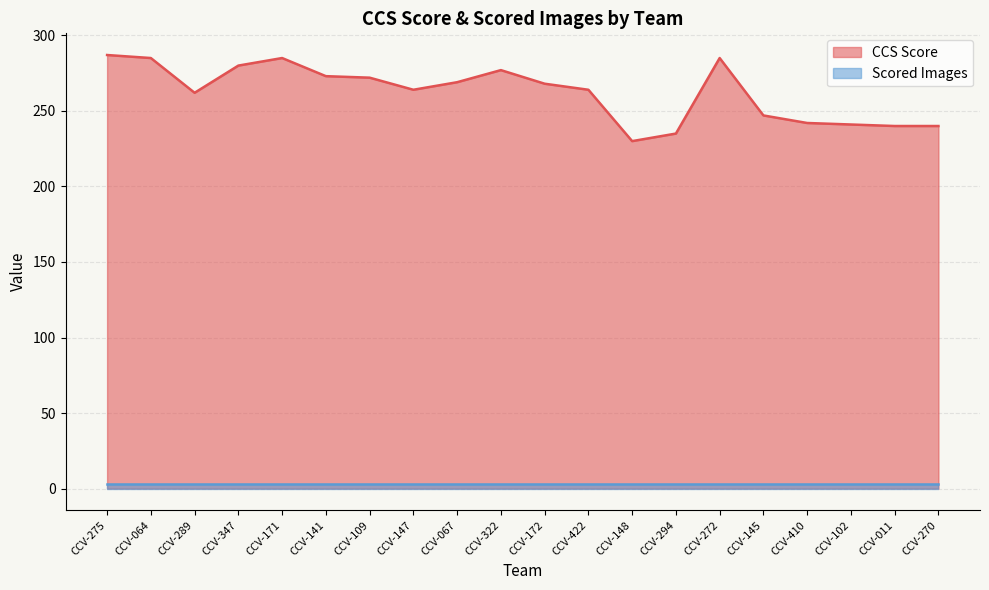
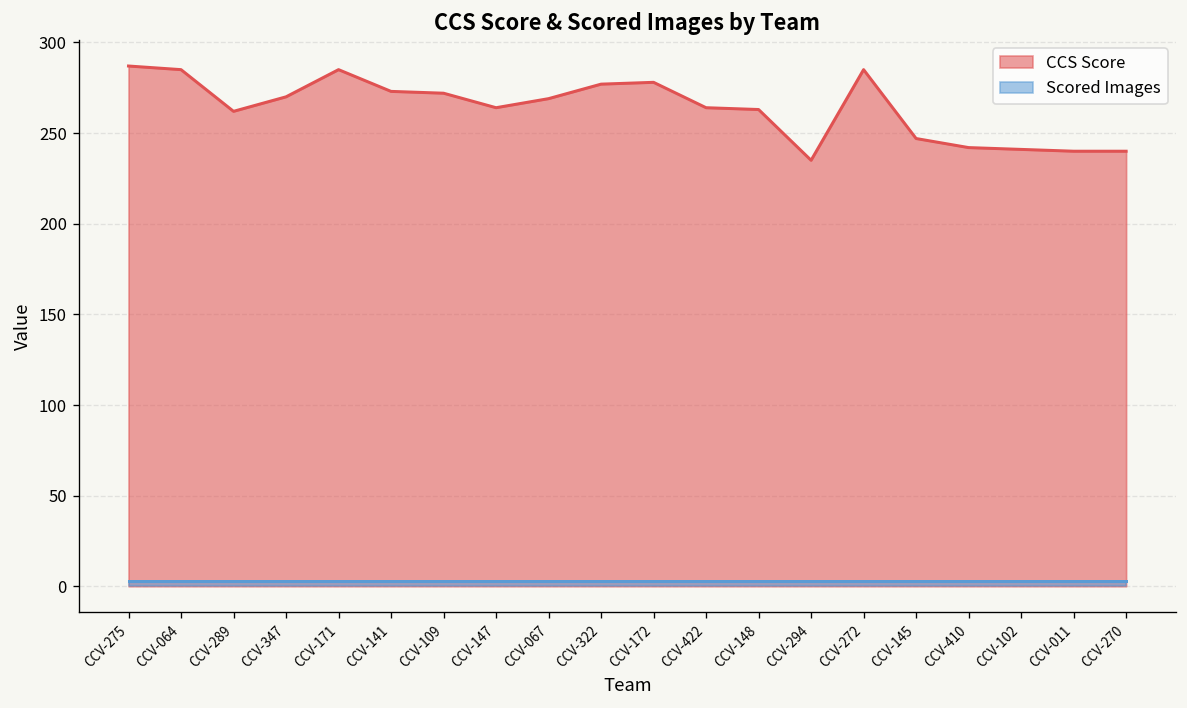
CCS Score, CCV-347: 280 -> 270
CCS Score, CCV-172: 268 -> 278
CCS Score, CCV-148: 230 -> 263
